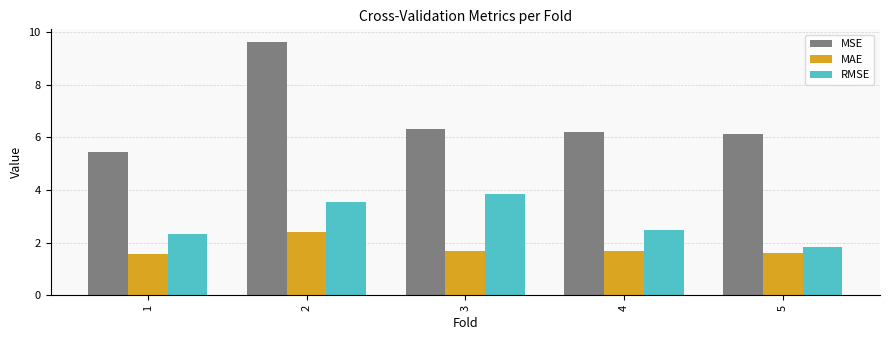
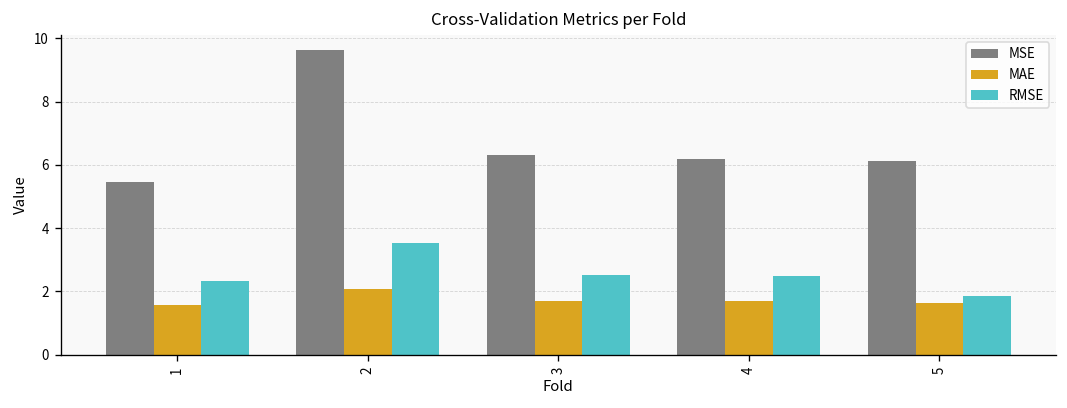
MAE, 2: 2.4 -> 2.1
RMSE, 3: 3.9 -> 2.5
